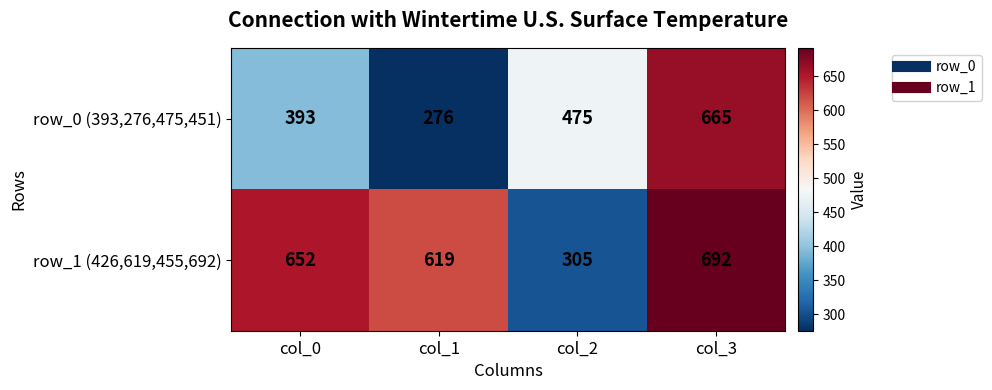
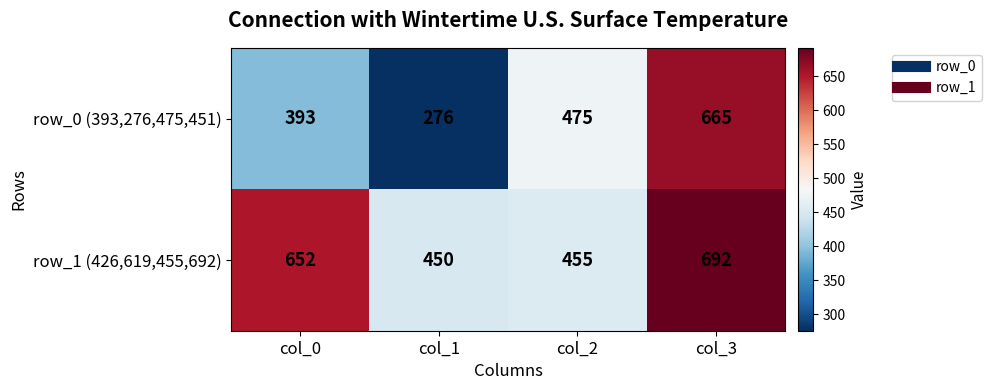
row_1 (426,619,455,692), col_1: 619 -> 450
row_1 (426,619,455,692), col_2: 305 -> 455
